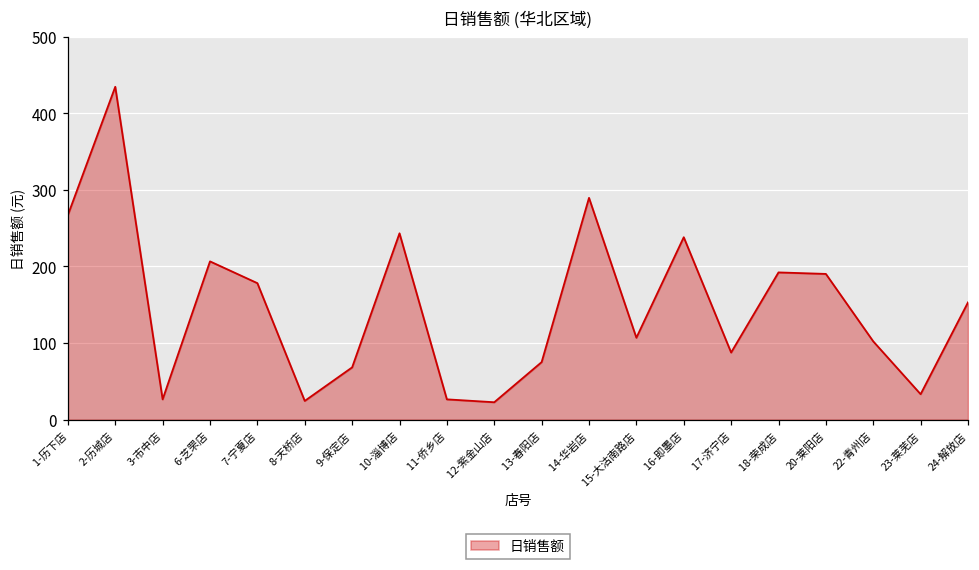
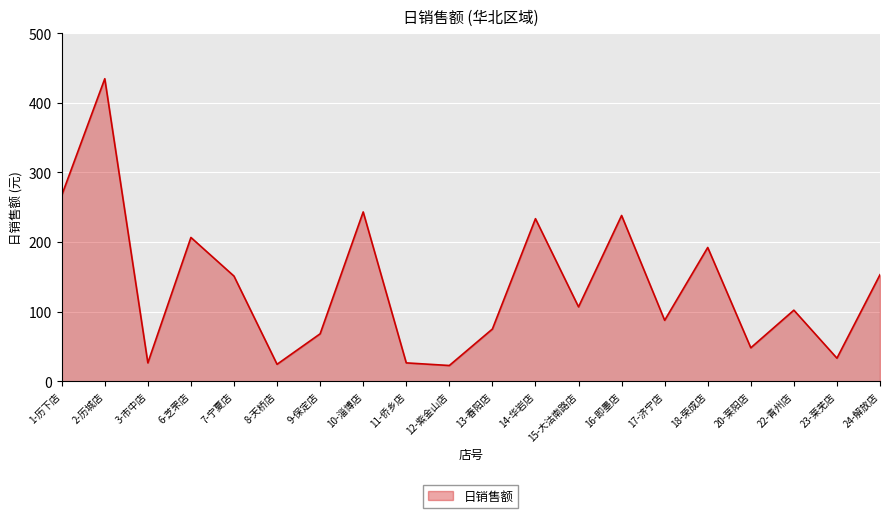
7-宁夏店: 180 -> 150
14-华岩店: 290 -> 230
20-莱阳店: 190 -> 50
